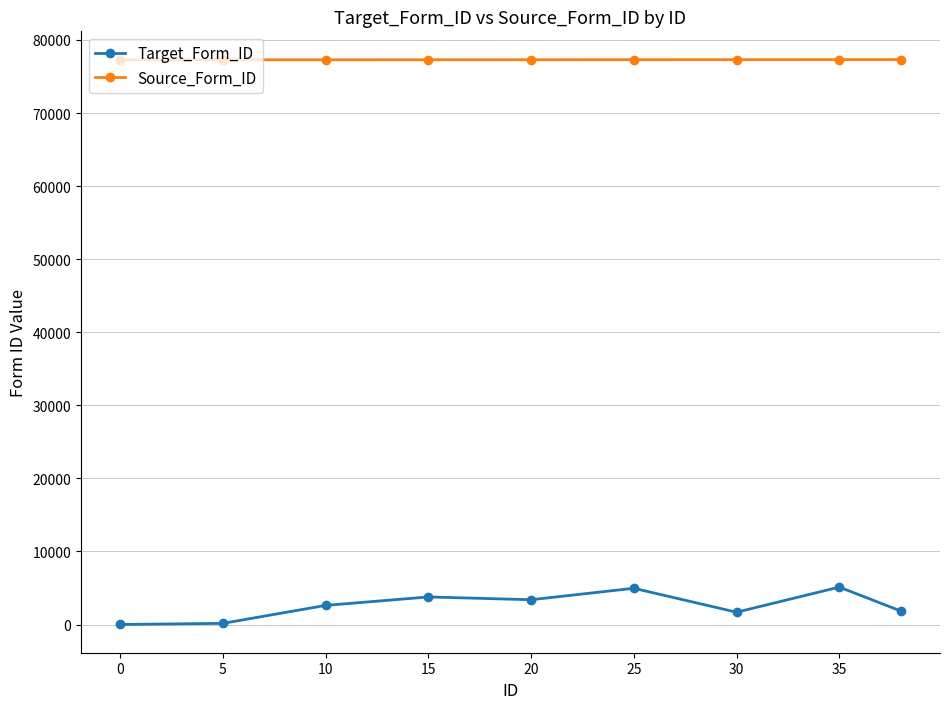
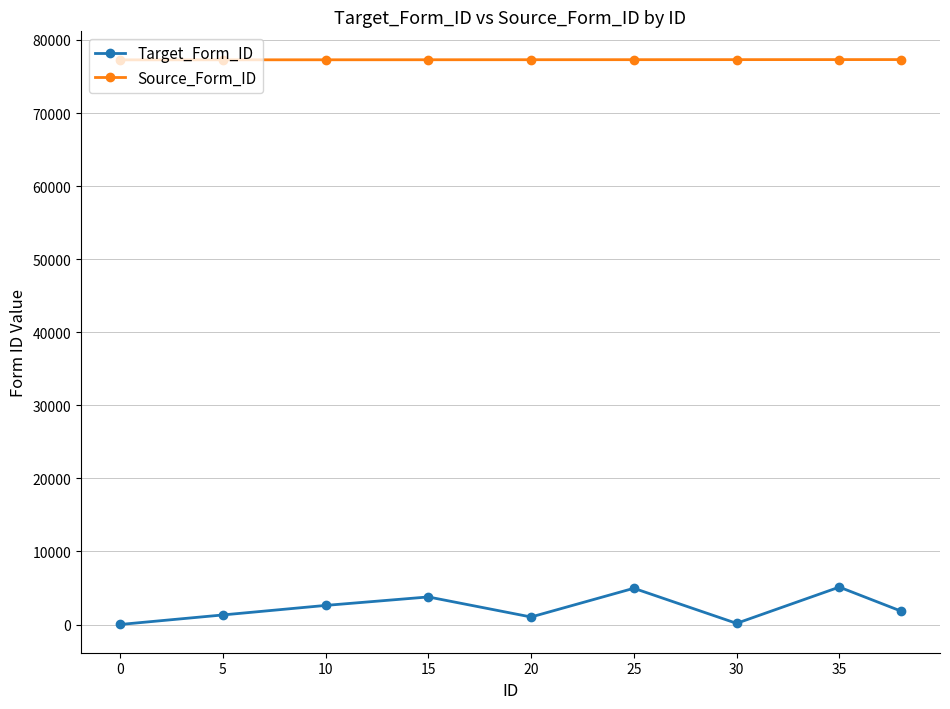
Target_Form_ID, 5: 0 -> 1000
Target_Form_ID, 20: 3000 -> 1000
Target_Form_ID, 30: 2000 -> 0
